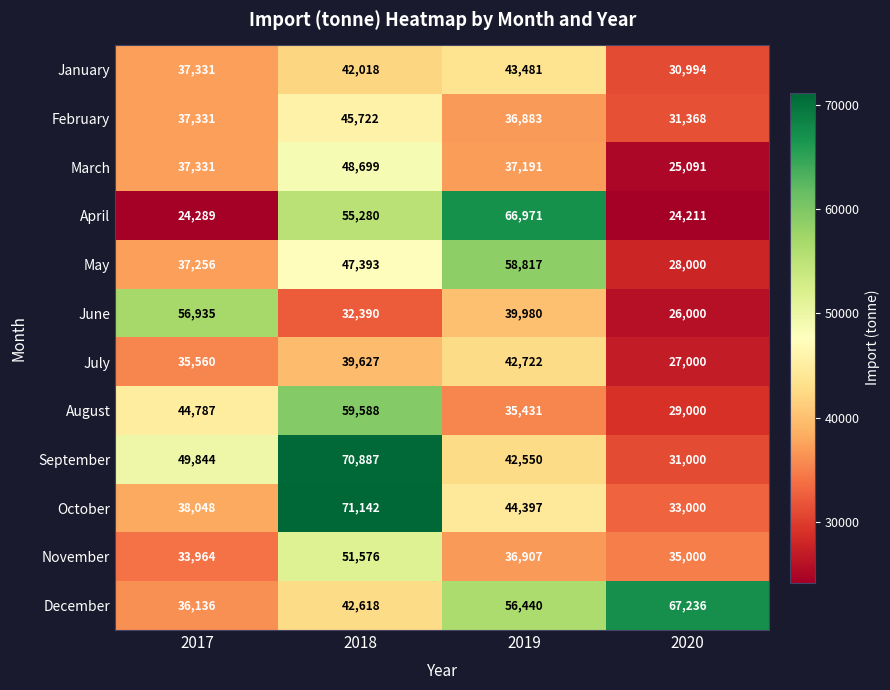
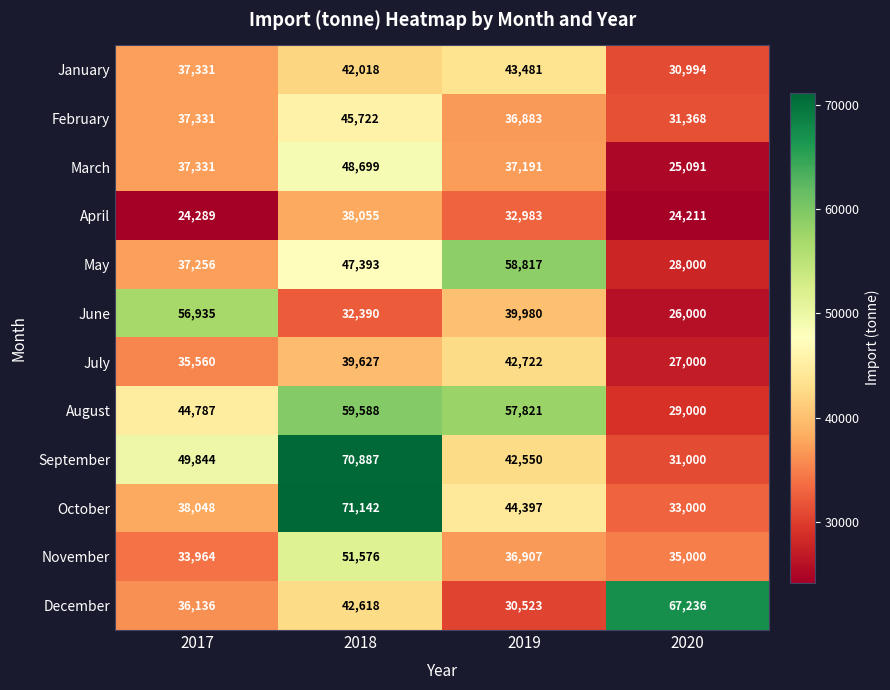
April, 2018: 55,280 -> 38,055
April, 2019: 66,971 -> 32,983
August, 2019: 35,431 -> 57,821
December, 2019: 56,440 -> 30,523
